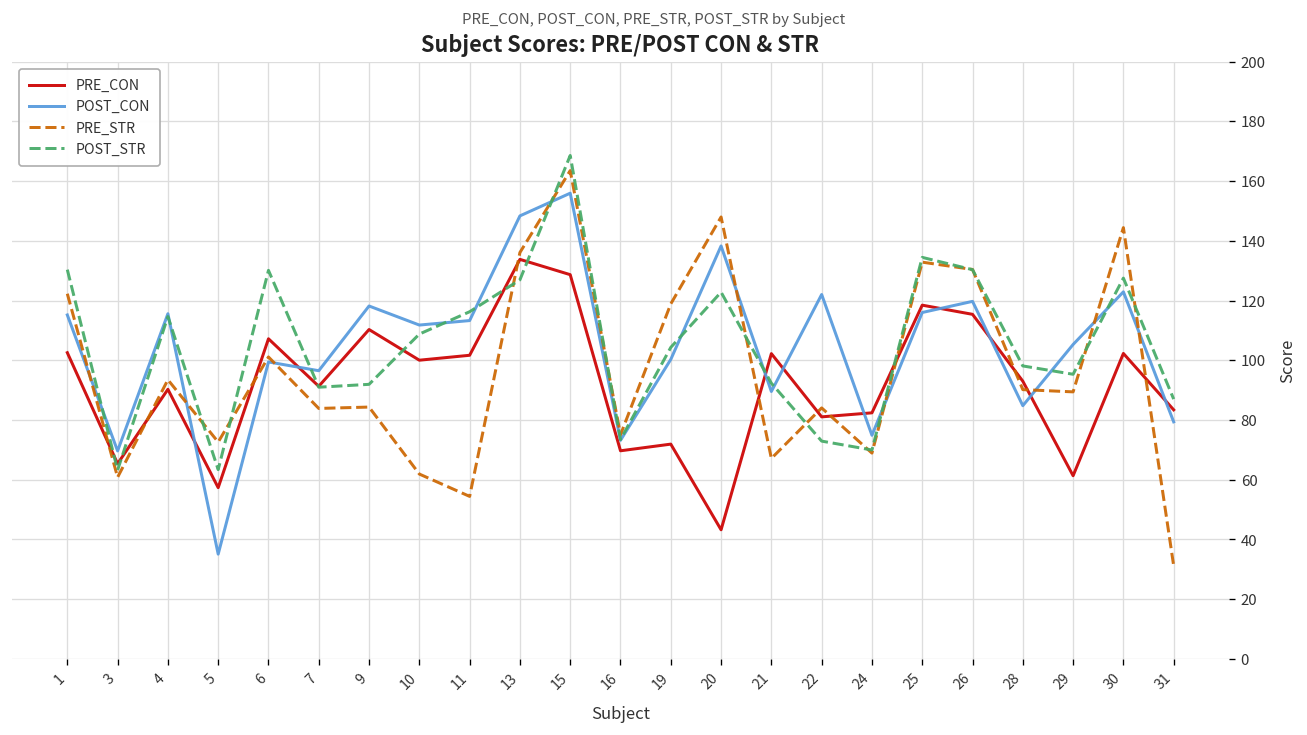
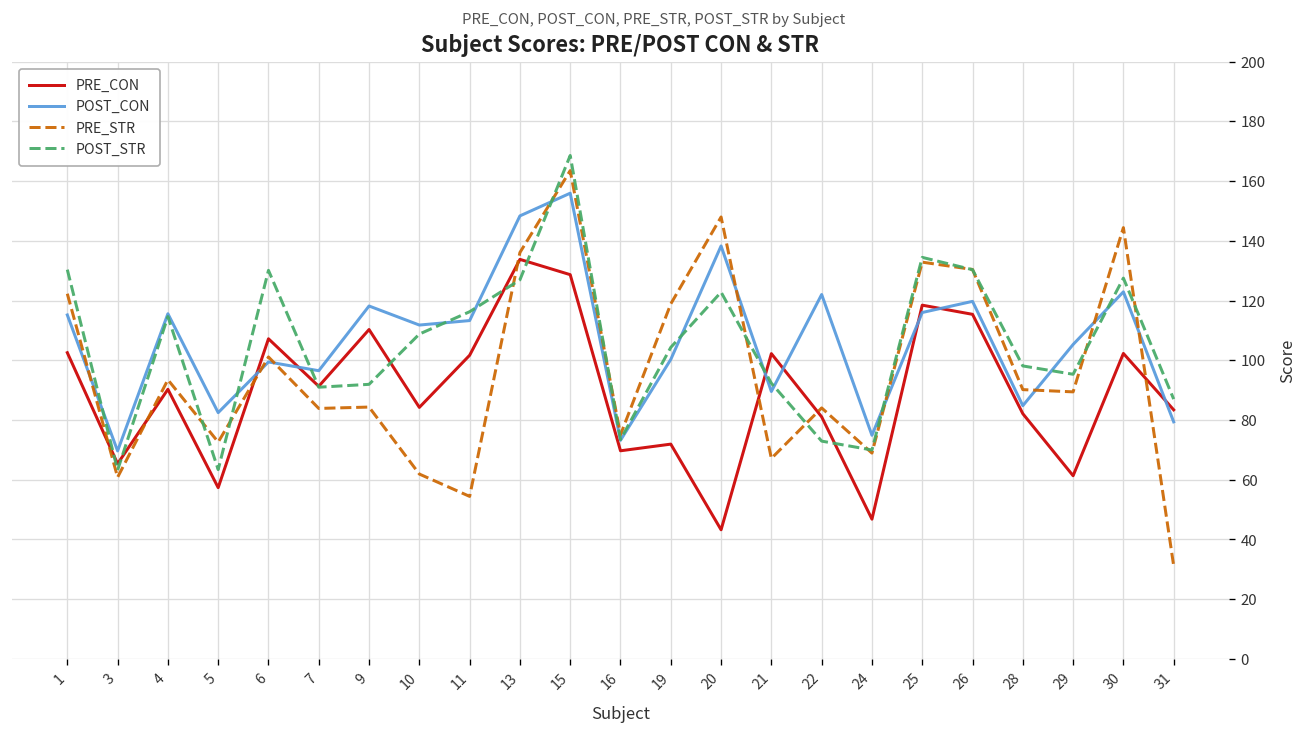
POST_CON, 5: 35 -> 82
PRE_CON, 10: 100 -> 84
PRE_CON, 24: 82 -> 47
PRE_CON, 28: 93 -> 82
